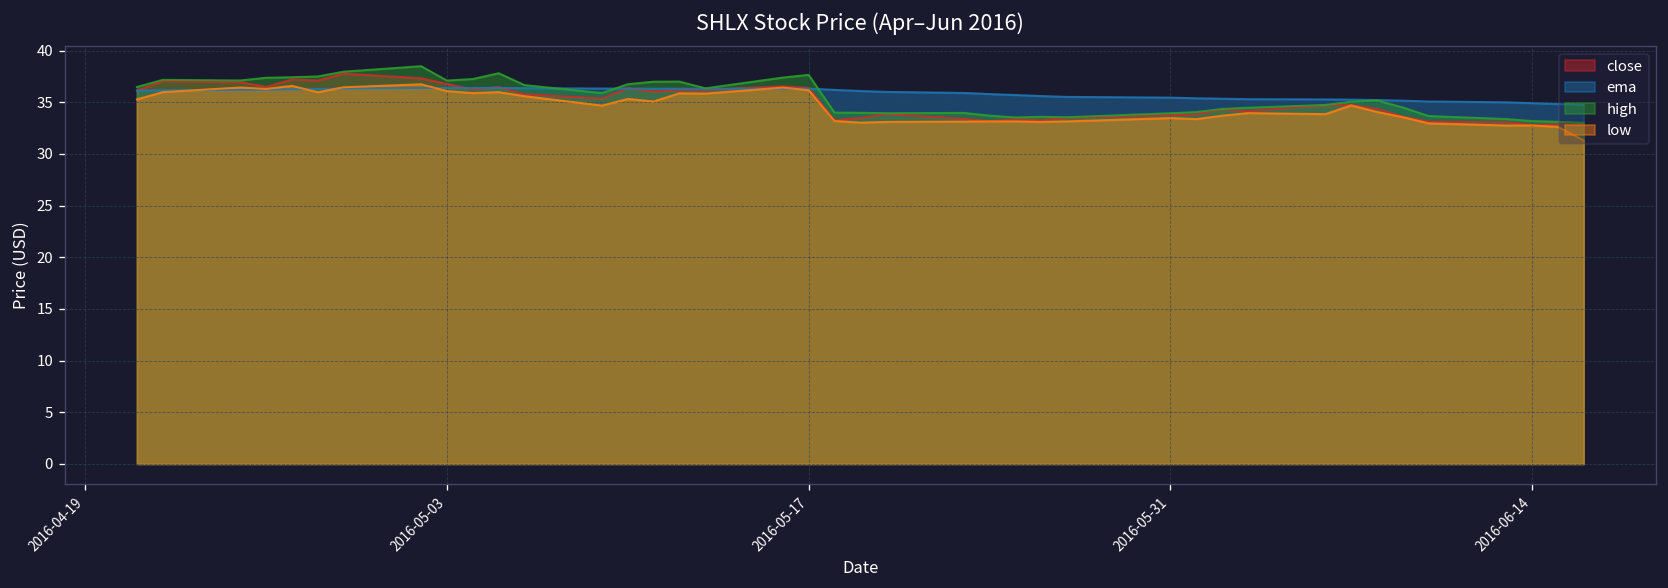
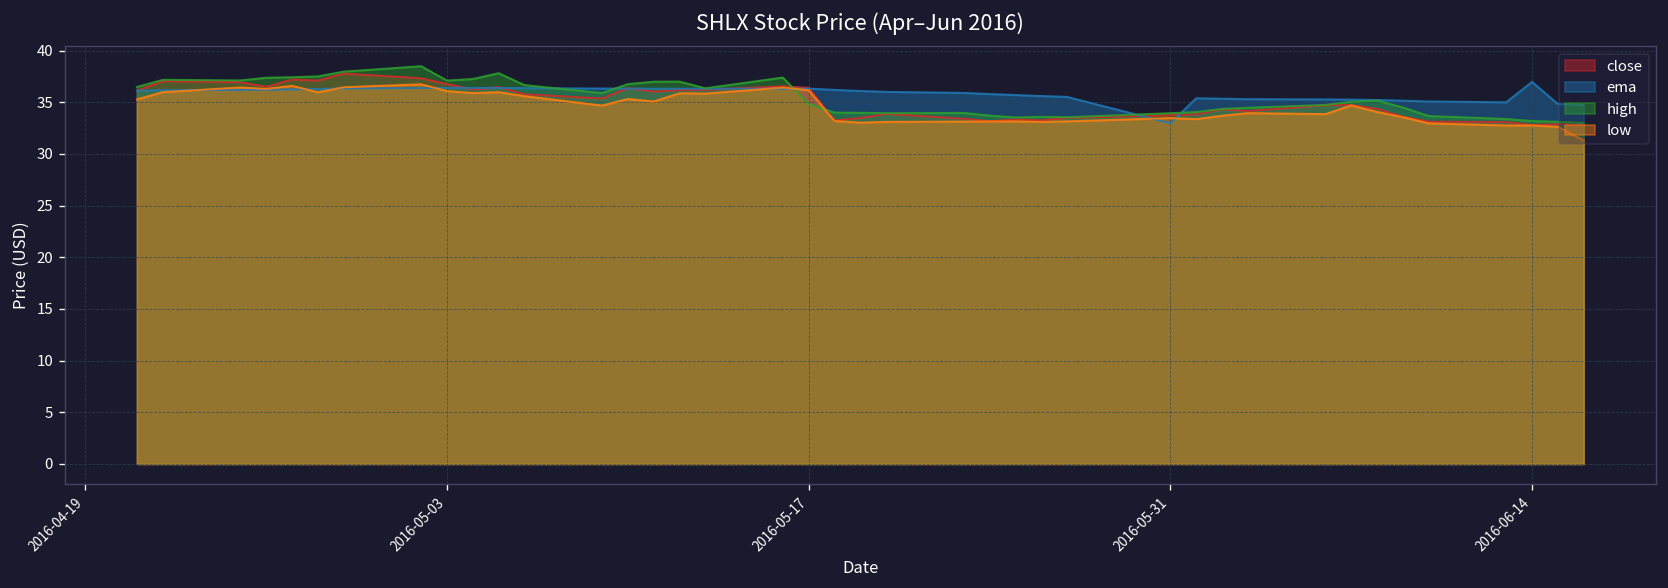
high, 2016-05-17: 38 -> 35
ema, 2016-05-31: 35 -> 33
ema, 2016-06-14: 35 -> 37
